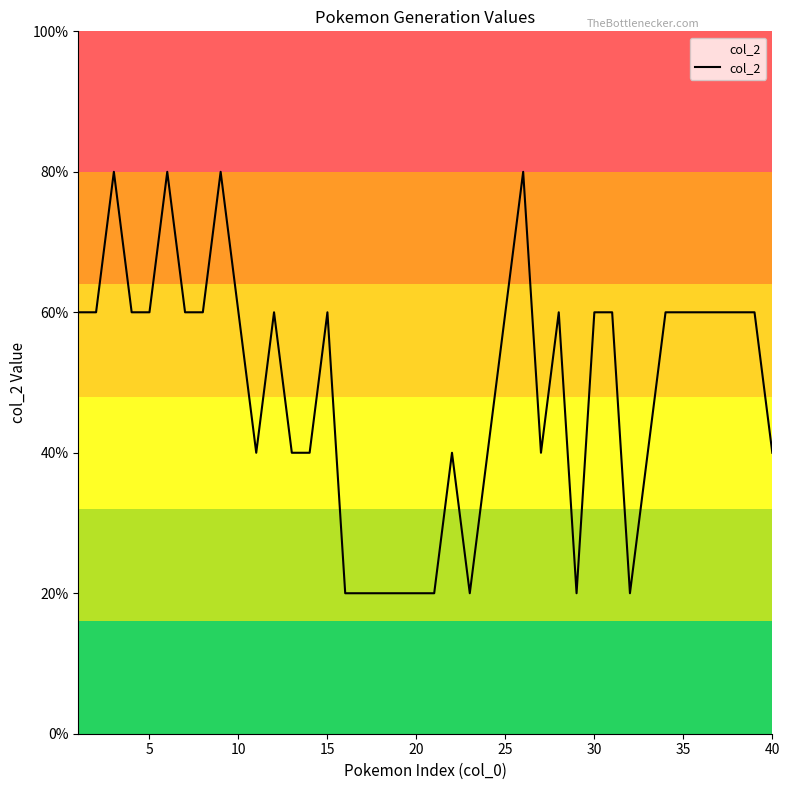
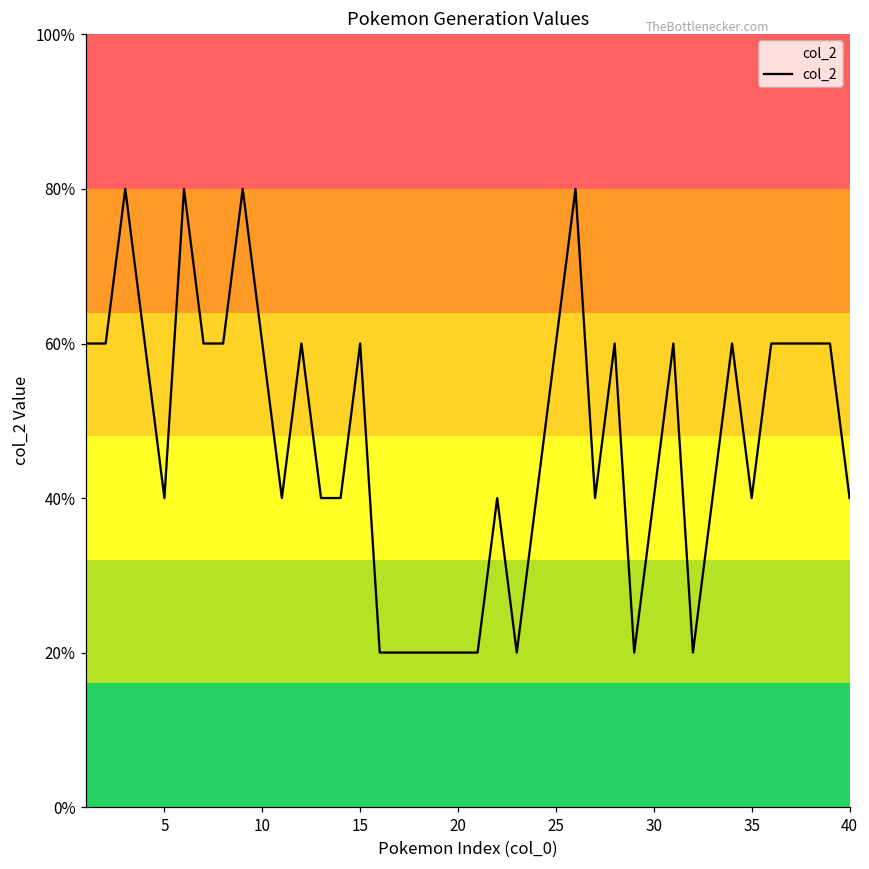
5: 60% -> 40%
30: 60% -> 40%
35: 60% -> 40%
